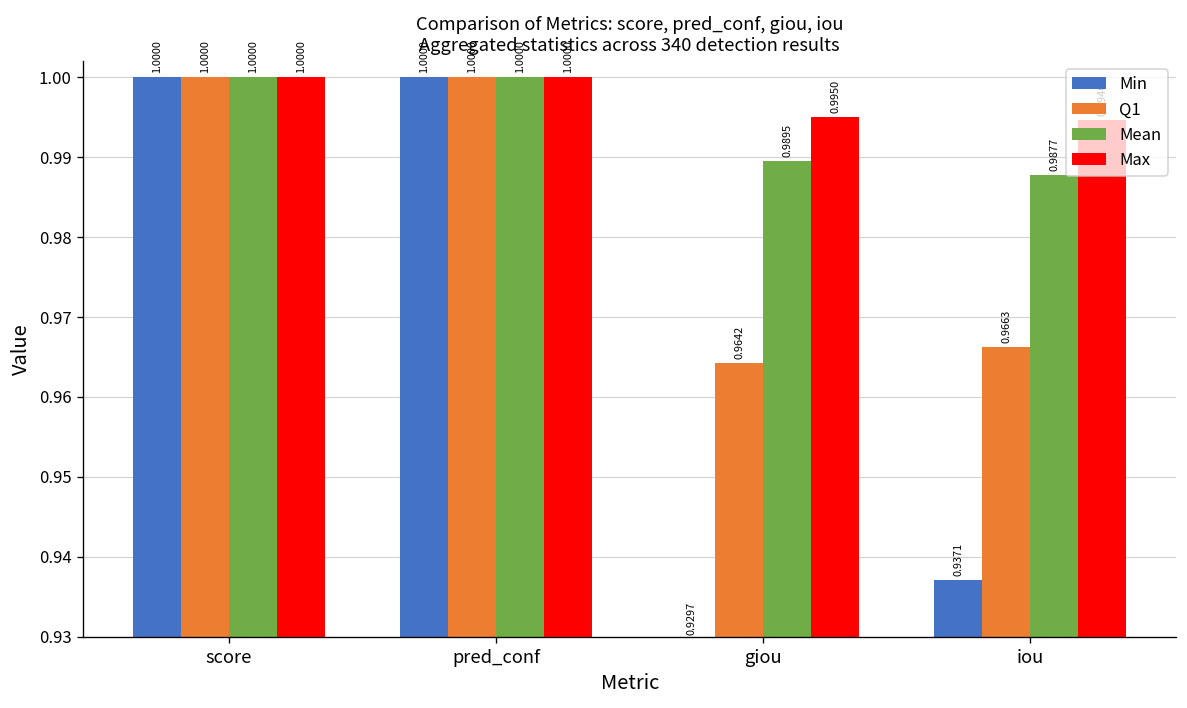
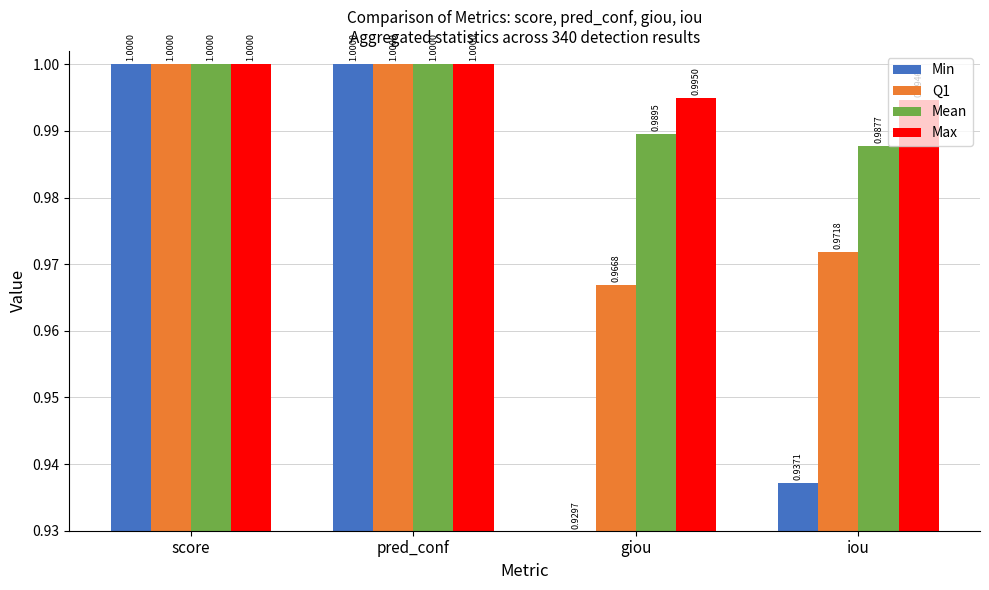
Q1, giou: 0.9642 -> 0.9668
Q1, iou: 0.9663 -> 0.9718
